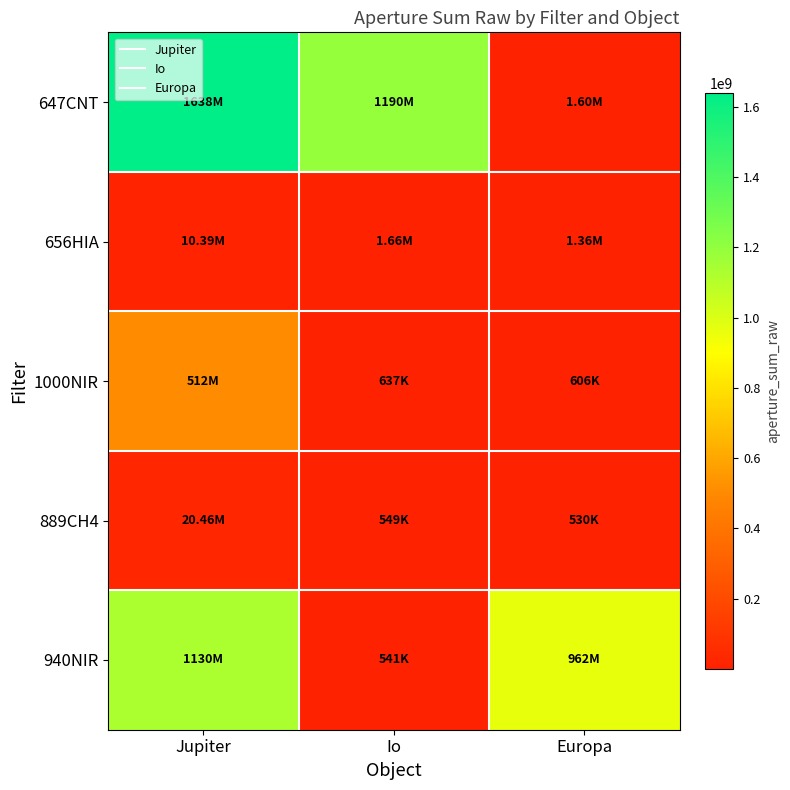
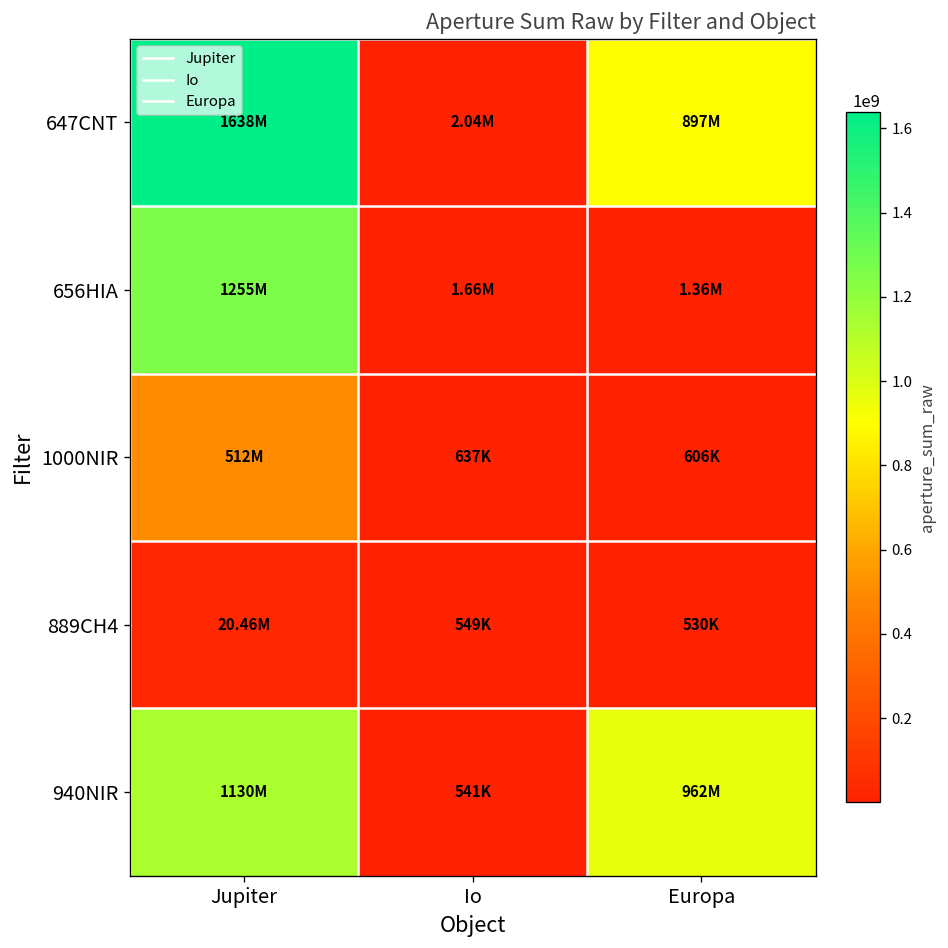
647CNT, Io: 1190M -> 2.04M
647CNT, Europa: 1.60M -> 897M
656HIA, Jupiter: 10.39M -> 1255M
